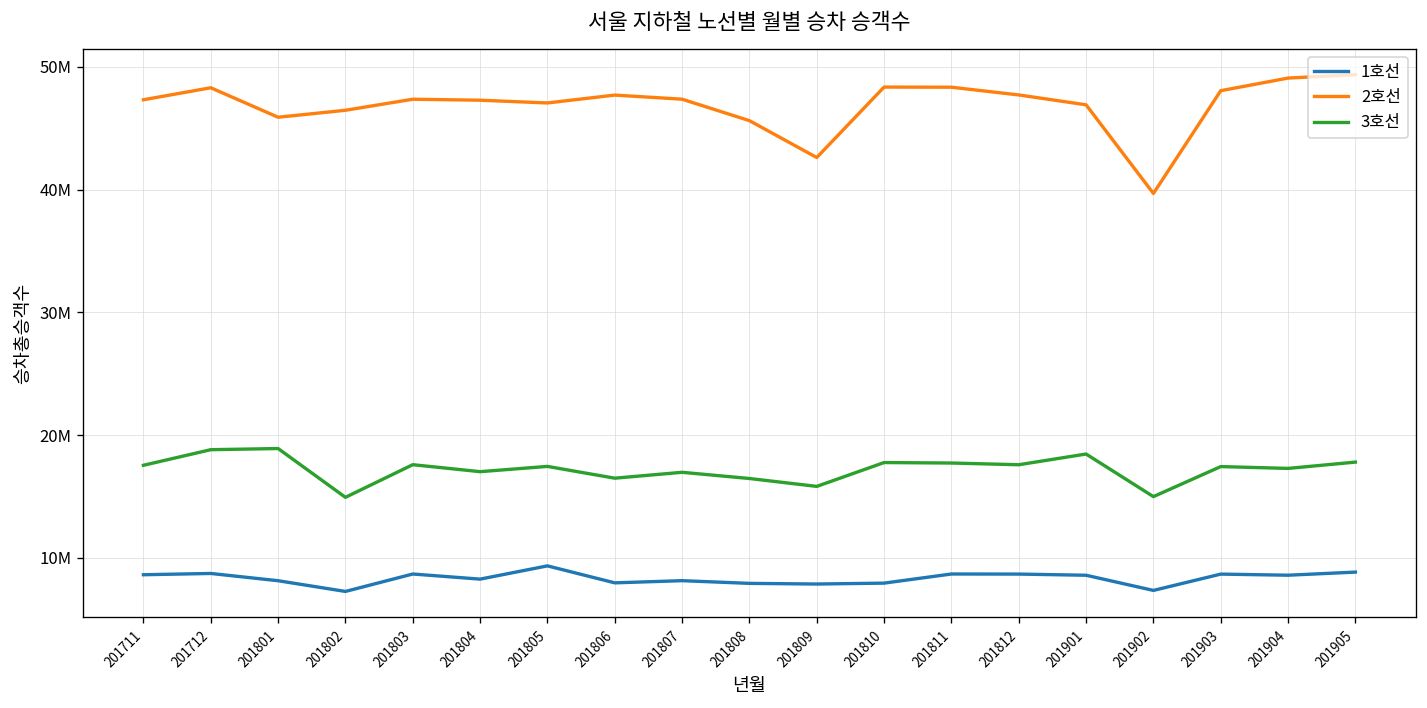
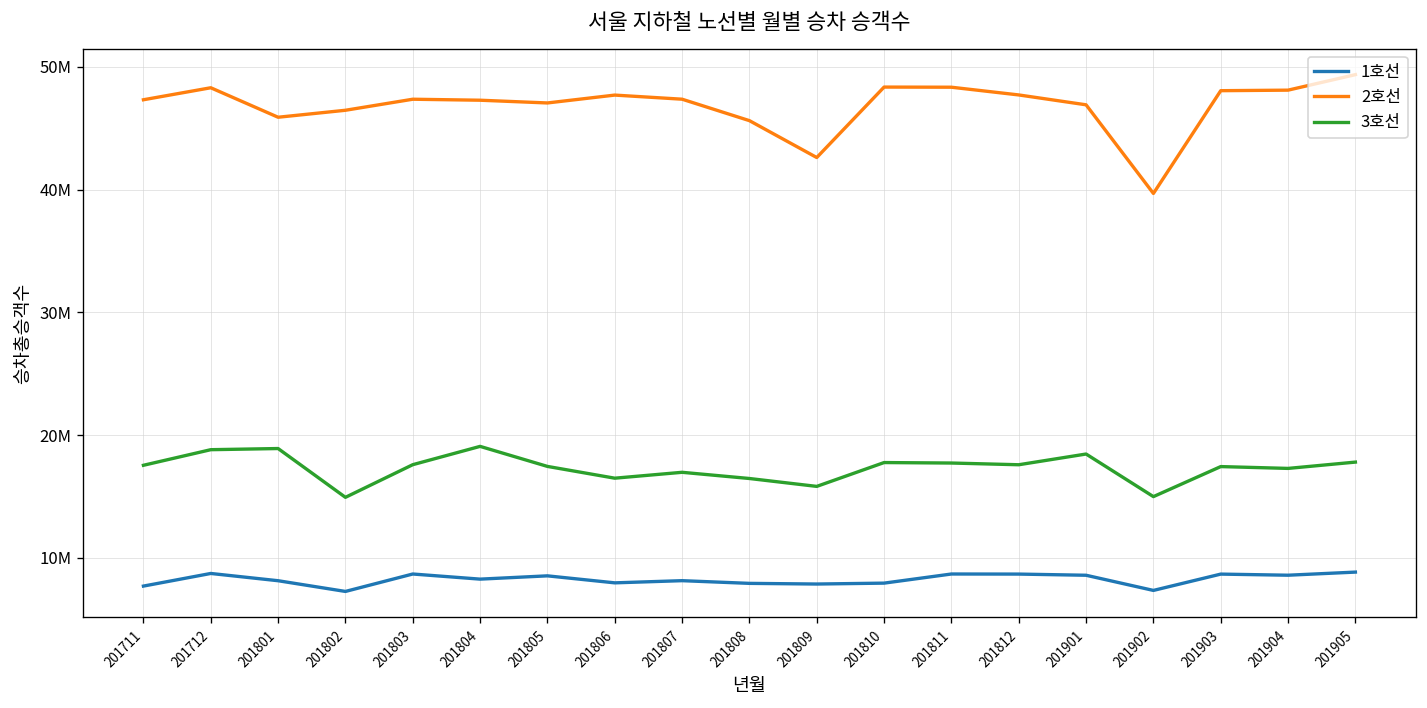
1호선, 201711: 8600000 -> 7700000
3호선, 201804: 17000000 -> 19100000
1호선, 201805: 9400000 -> 8500000
2호선, 201904: 49100000 -> 48100000
